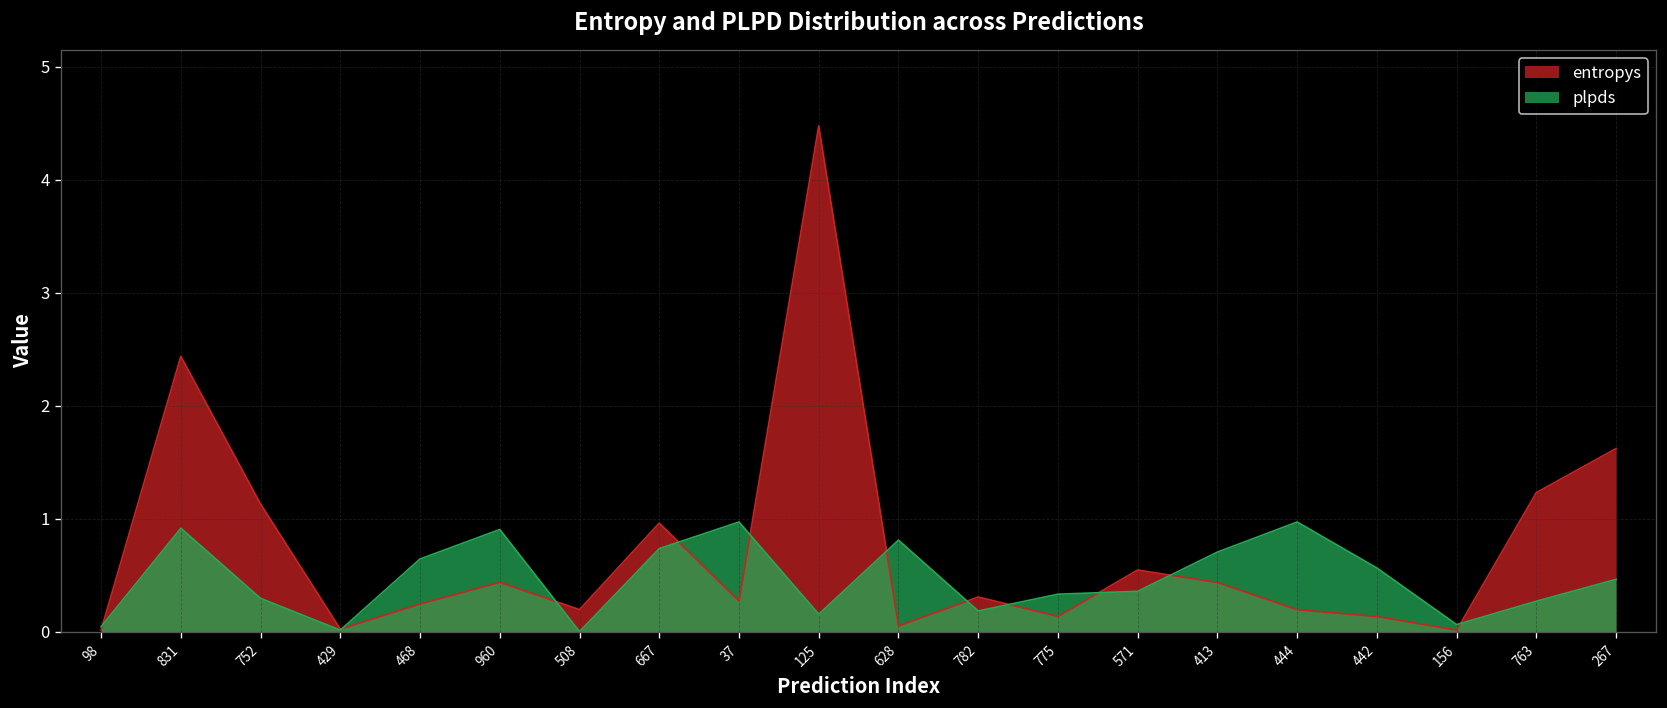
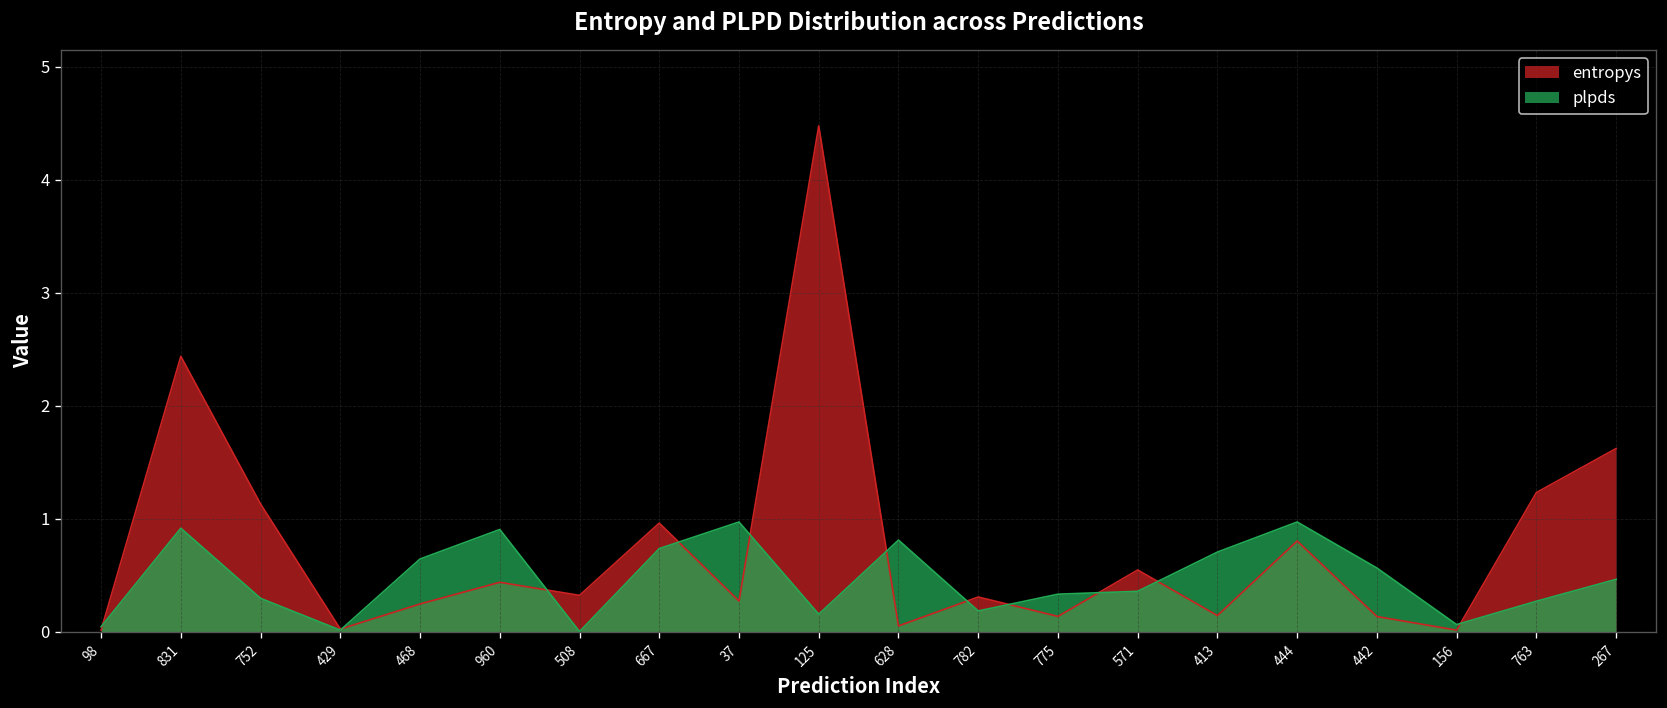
entropys, 508: 0.2 -> 0.3
entropys, 413: 0.4 -> 0.1
entropys, 444: 0.2 -> 0.8
